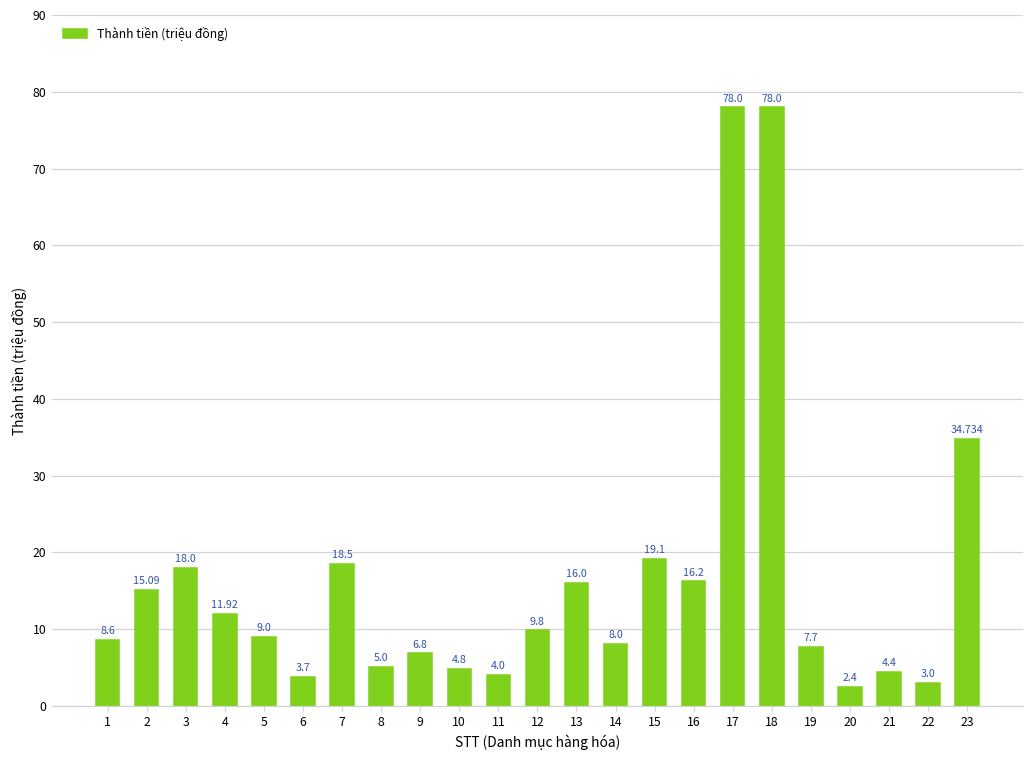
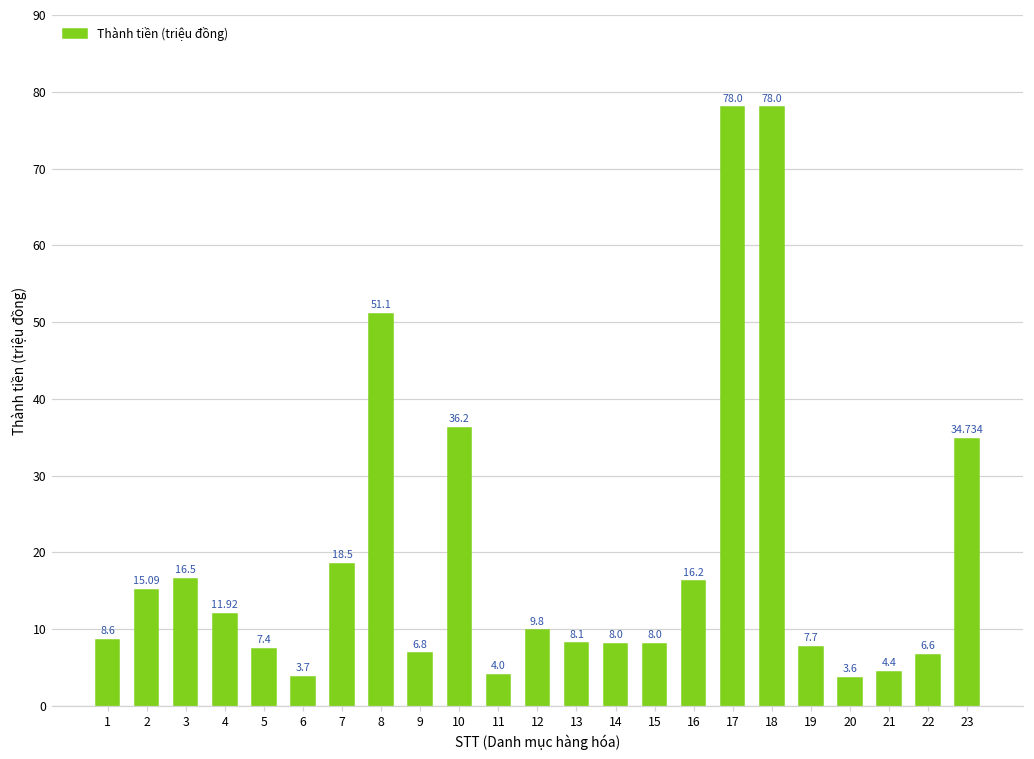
3: 18.0 -> 16.5
5: 9.0 -> 7.4
8: 5.0 -> 51.1
10: 4.8 -> 36.2
13: 16.0 -> 8.1
15: 19.1 -> 8.0
20: 2.4 -> 3.6
22: 3.0 -> 6.6
